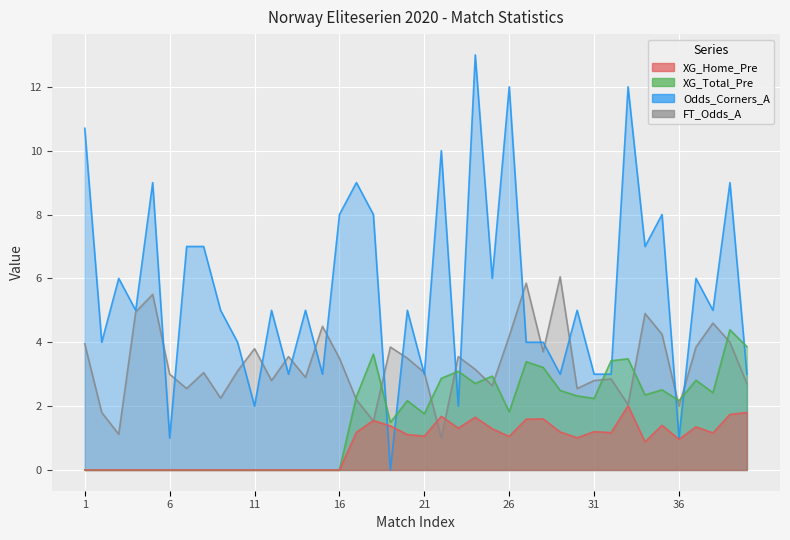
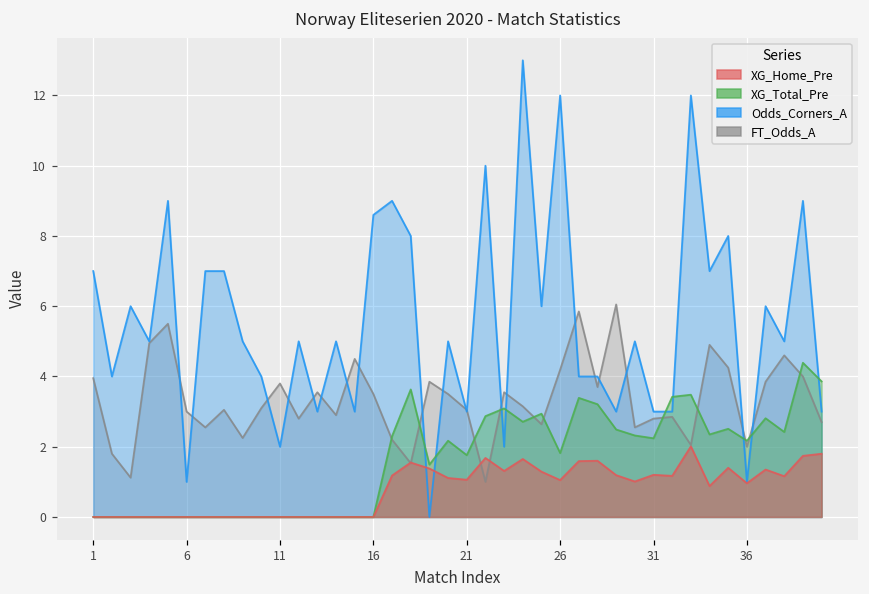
Odds_Corners_A, 1: 10.7 -> 7.0
Odds_Corners_A, 16: 8.0 -> 8.6
